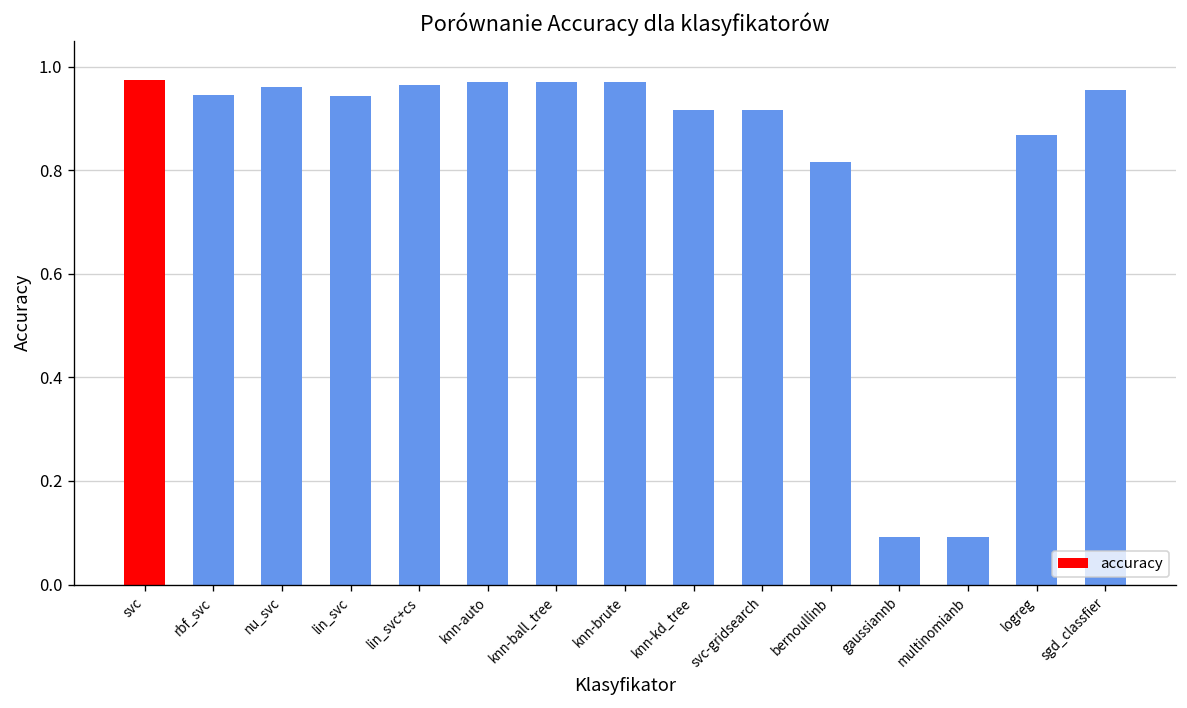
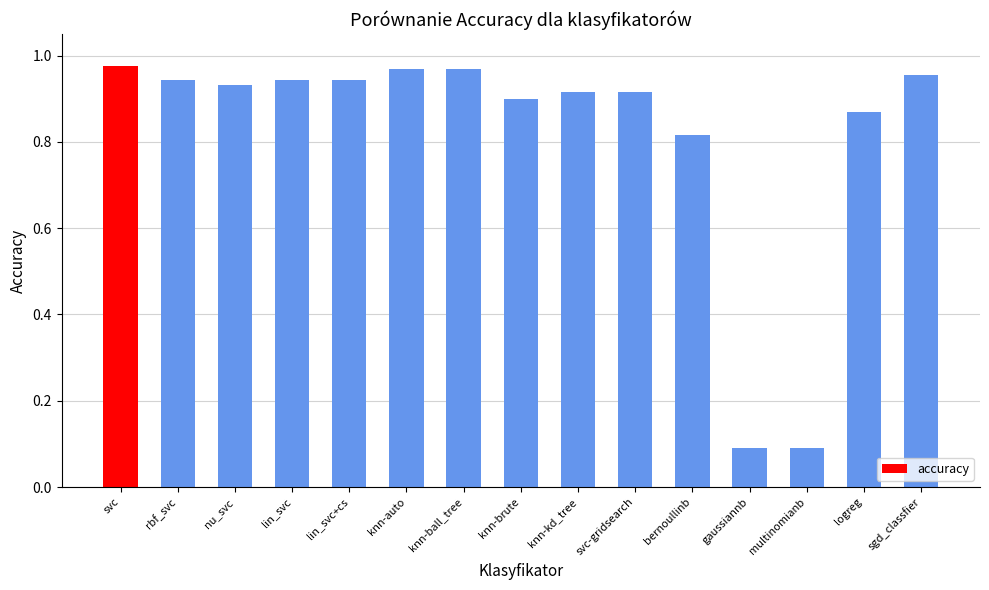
nu_svc: 0.96 -> 0.93
lin_svc+cs: 0.97 -> 0.94
knn-brute: 0.97 -> 0.90
